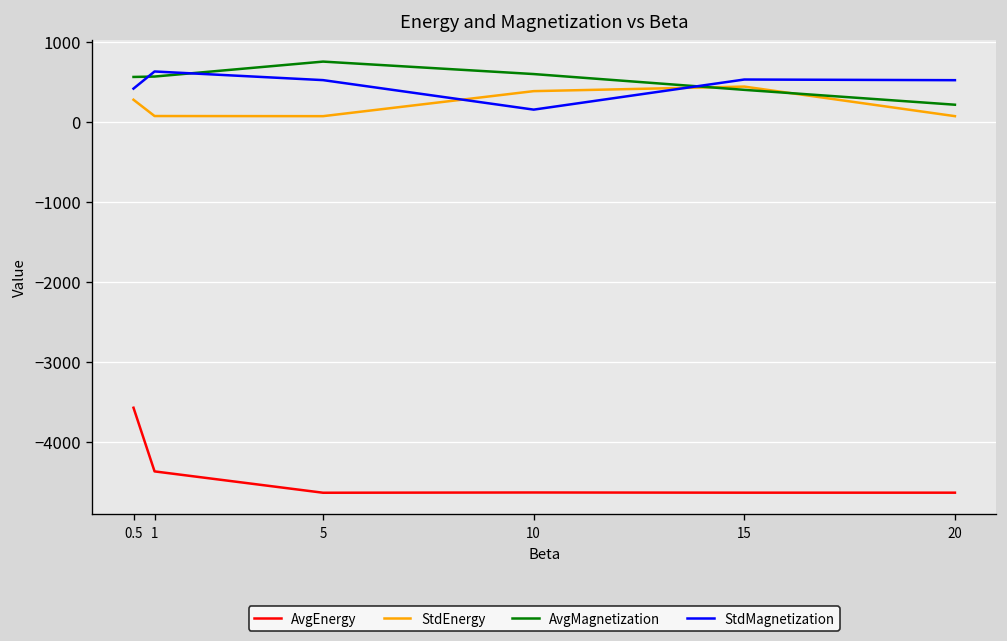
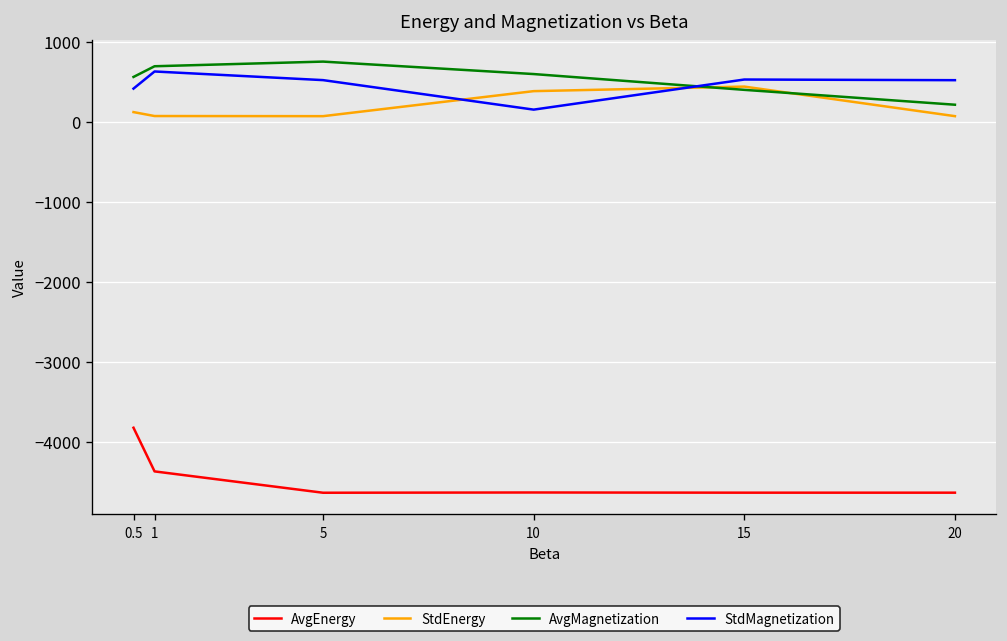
AvgEnergy, 0.5: -3600 -> -3800
StdEnergy, 0.5: 300 -> 100
AvgMagnetization, 1: 600 -> 700
